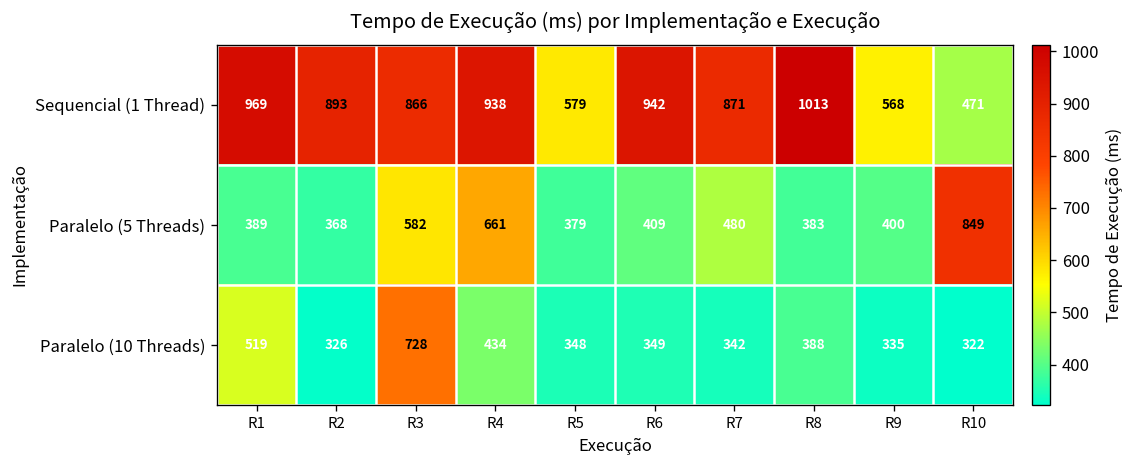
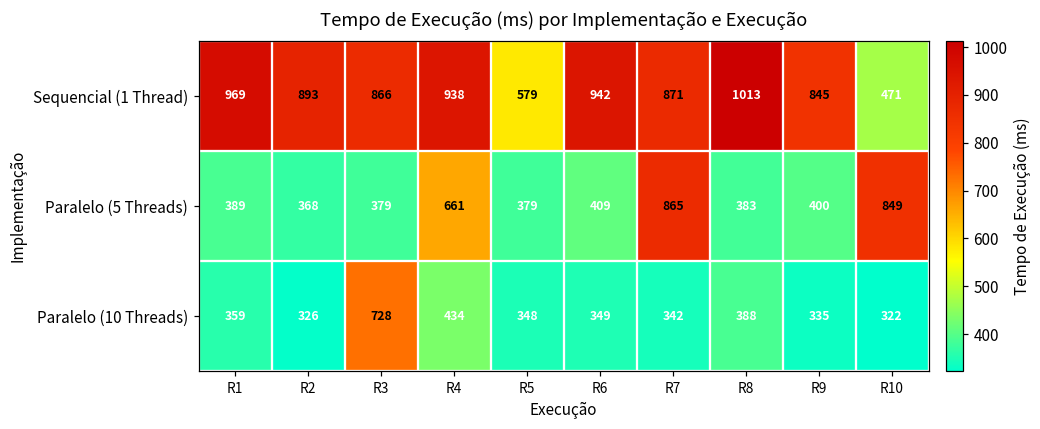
Sequencial (1 Thread), R9: 568 -> 845
Paralelo (5 Threads), R3: 582 -> 379
Paralelo (5 Threads), R7: 480 -> 865
Paralelo (10 Threads), R1: 519 -> 359
